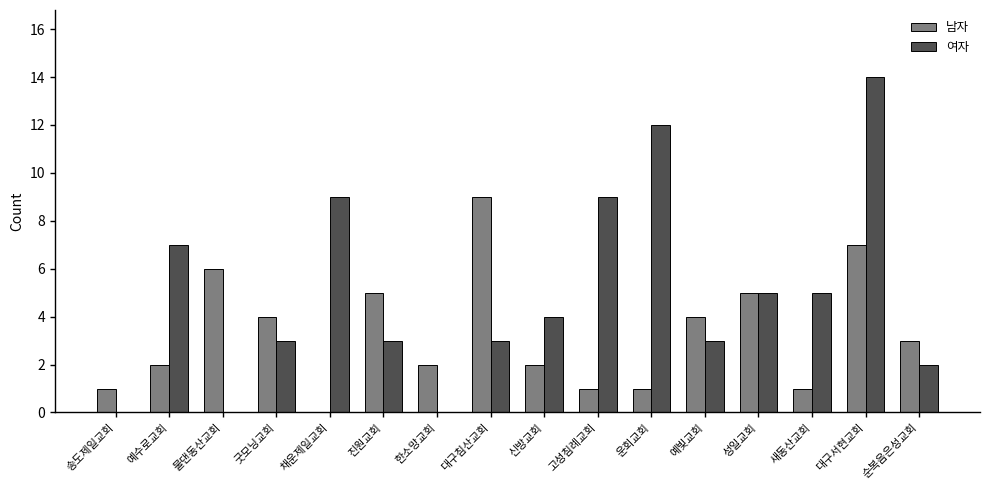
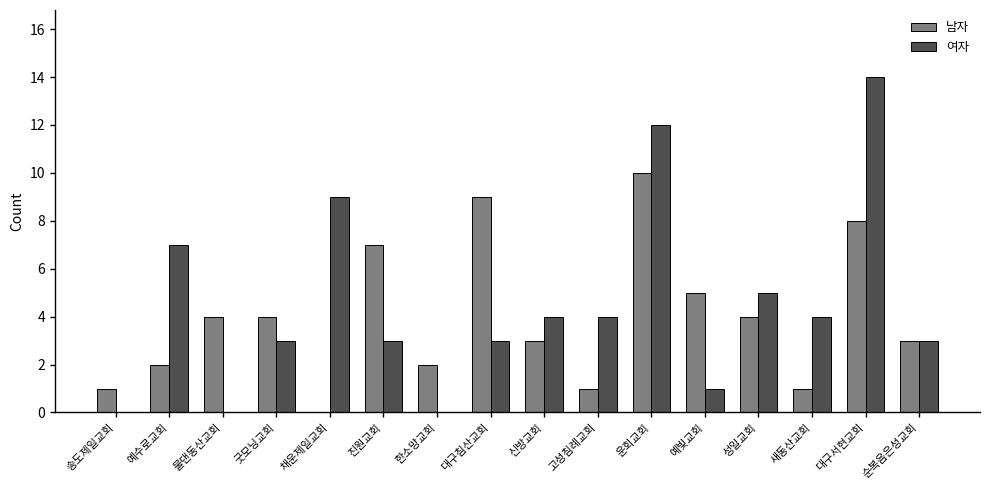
남자, 물댄동산교회: 6 -> 4
남자, 진원교회: 5 -> 7
남자, 신방교회: 2 -> 3
여자, 고성침례교회: 9 -> 4
남자, 운회교회: 1 -> 10
남자, 예빛교회: 4 -> 5
여자, 예빛교회: 3 -> 1
남자, 성일교회: 5 -> 4
여자, 새동산교회: 5 -> 4
남자, 대구서현교회: 7 -> 8
여자, 순복음은성교회: 2 -> 3
